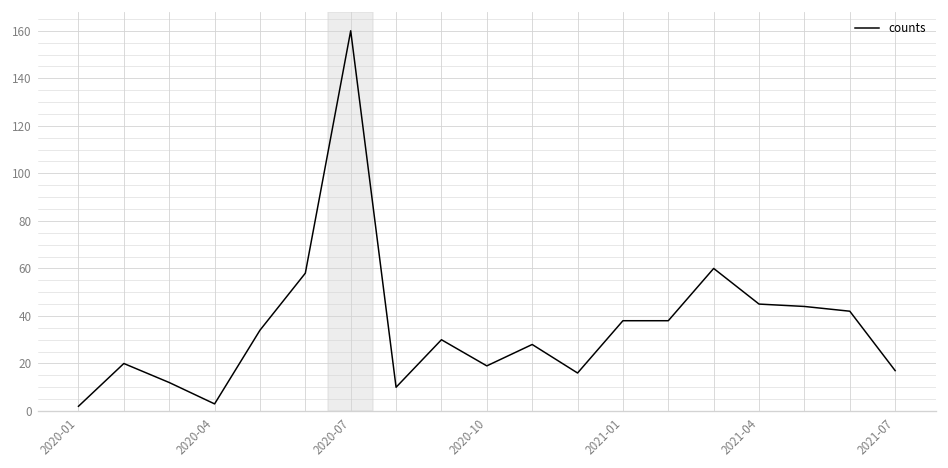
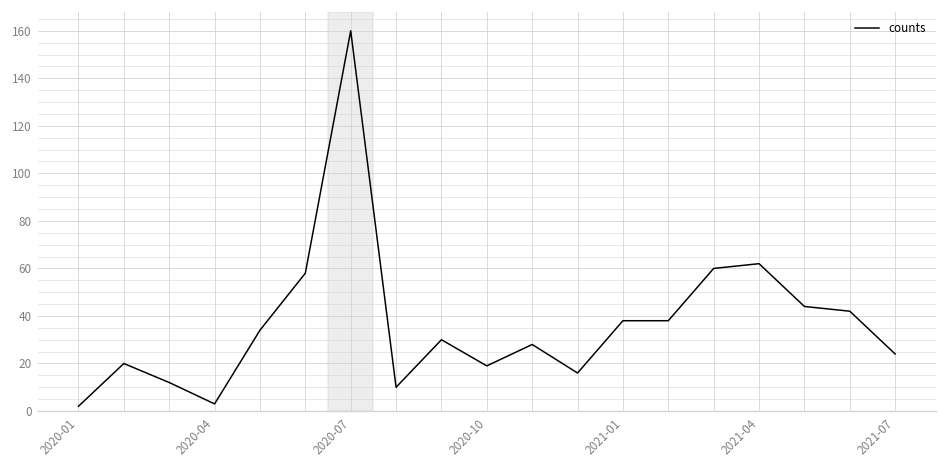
2021-04: 45 -> 62
2021-07: 17 -> 24
